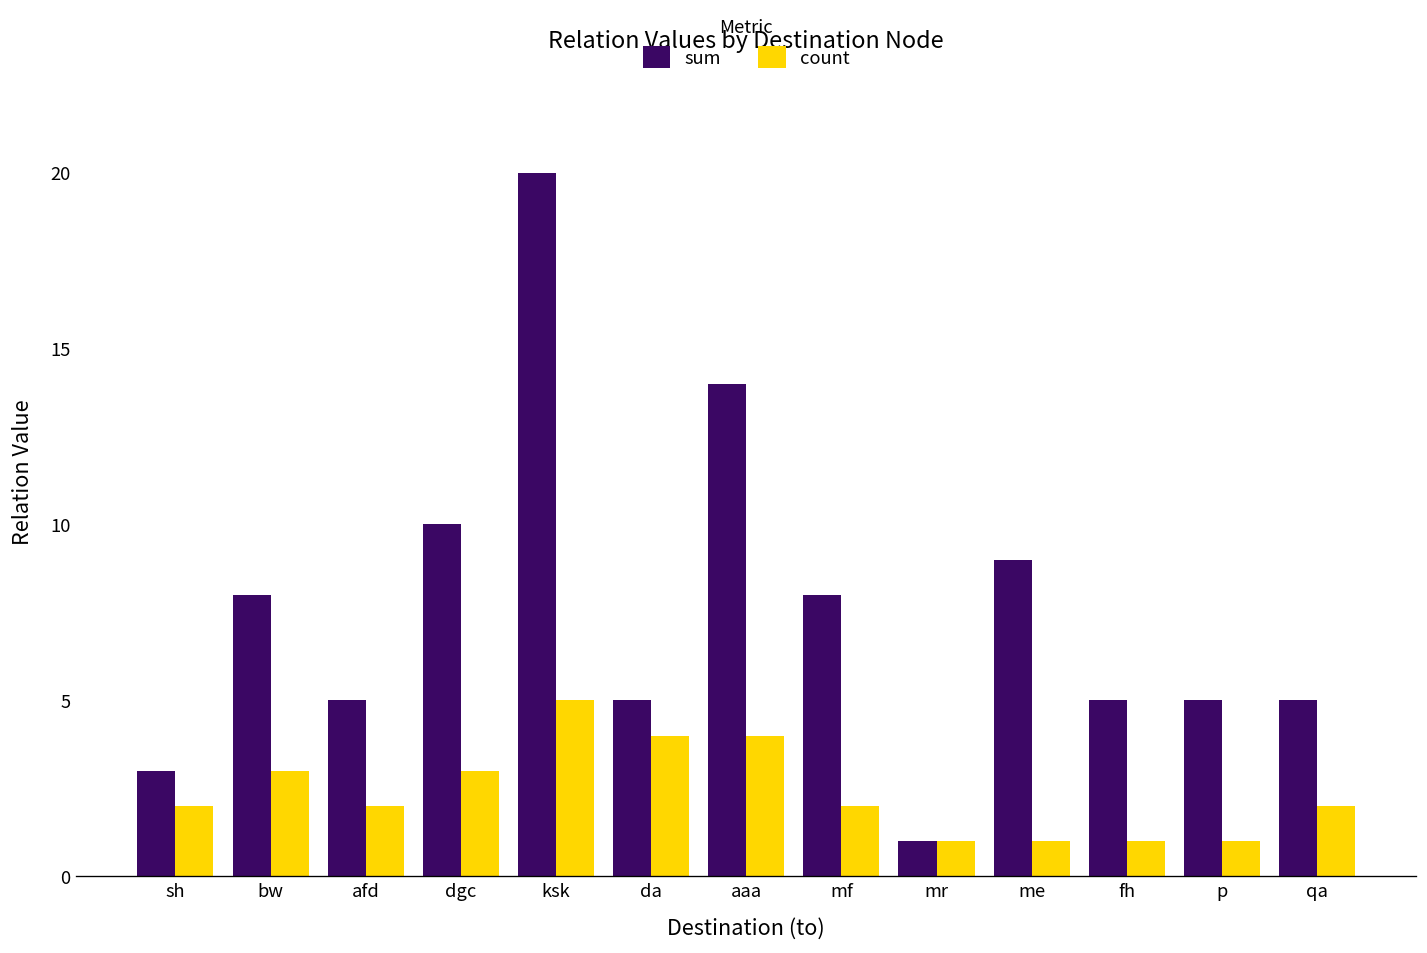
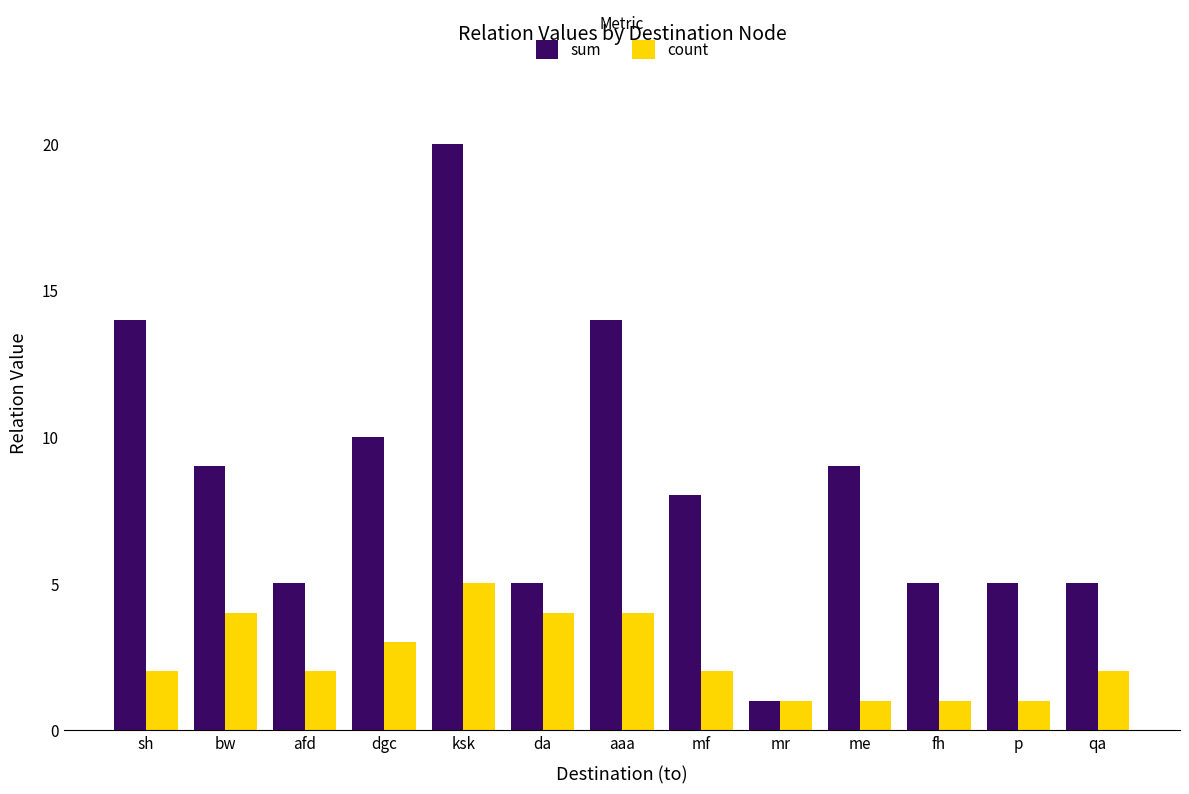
sum, sh: 3 -> 14
sum, bw: 8 -> 9
count, bw: 3 -> 4
